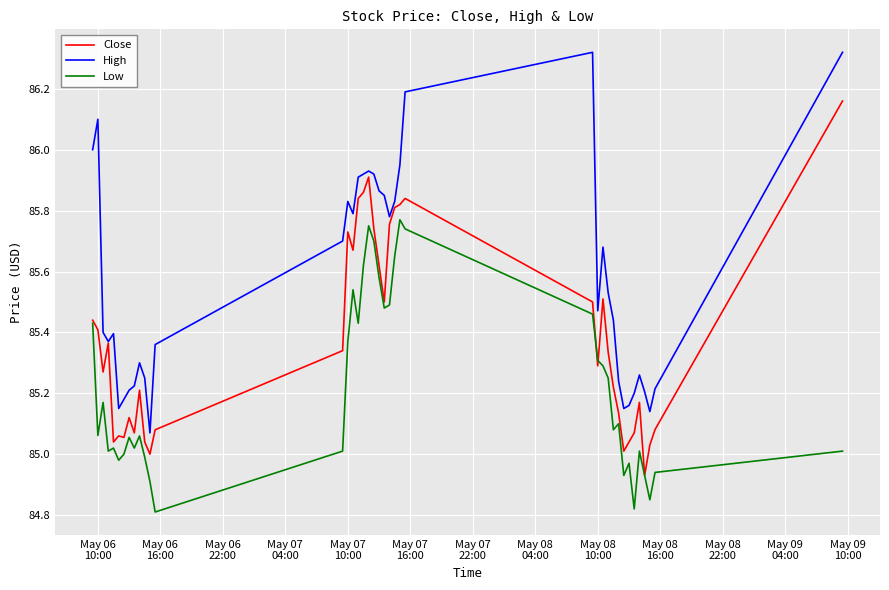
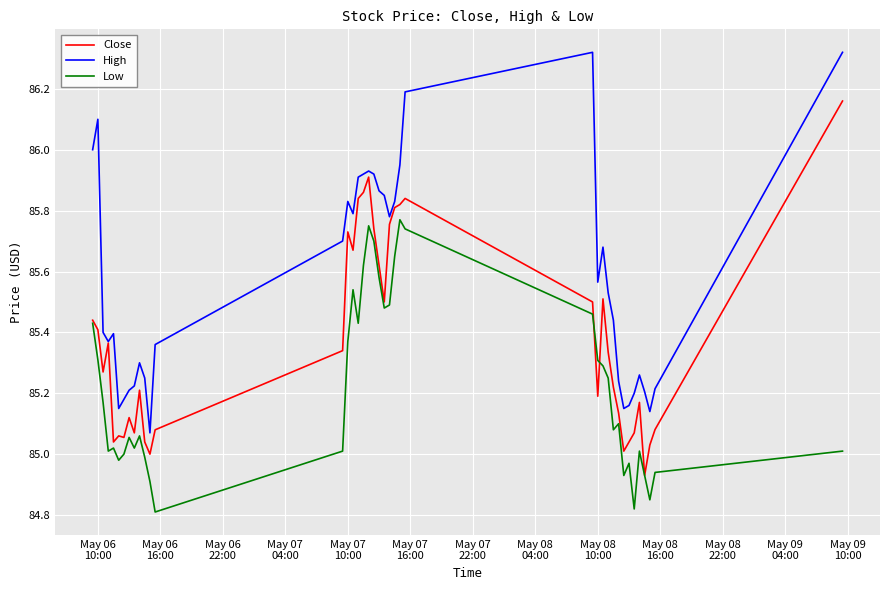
Low, May 06 10:00: 85.06 -> 85.31
Close, May 08 10:00: 85.29 -> 85.19
High, May 08 10:00: 85.47 -> 85.57
